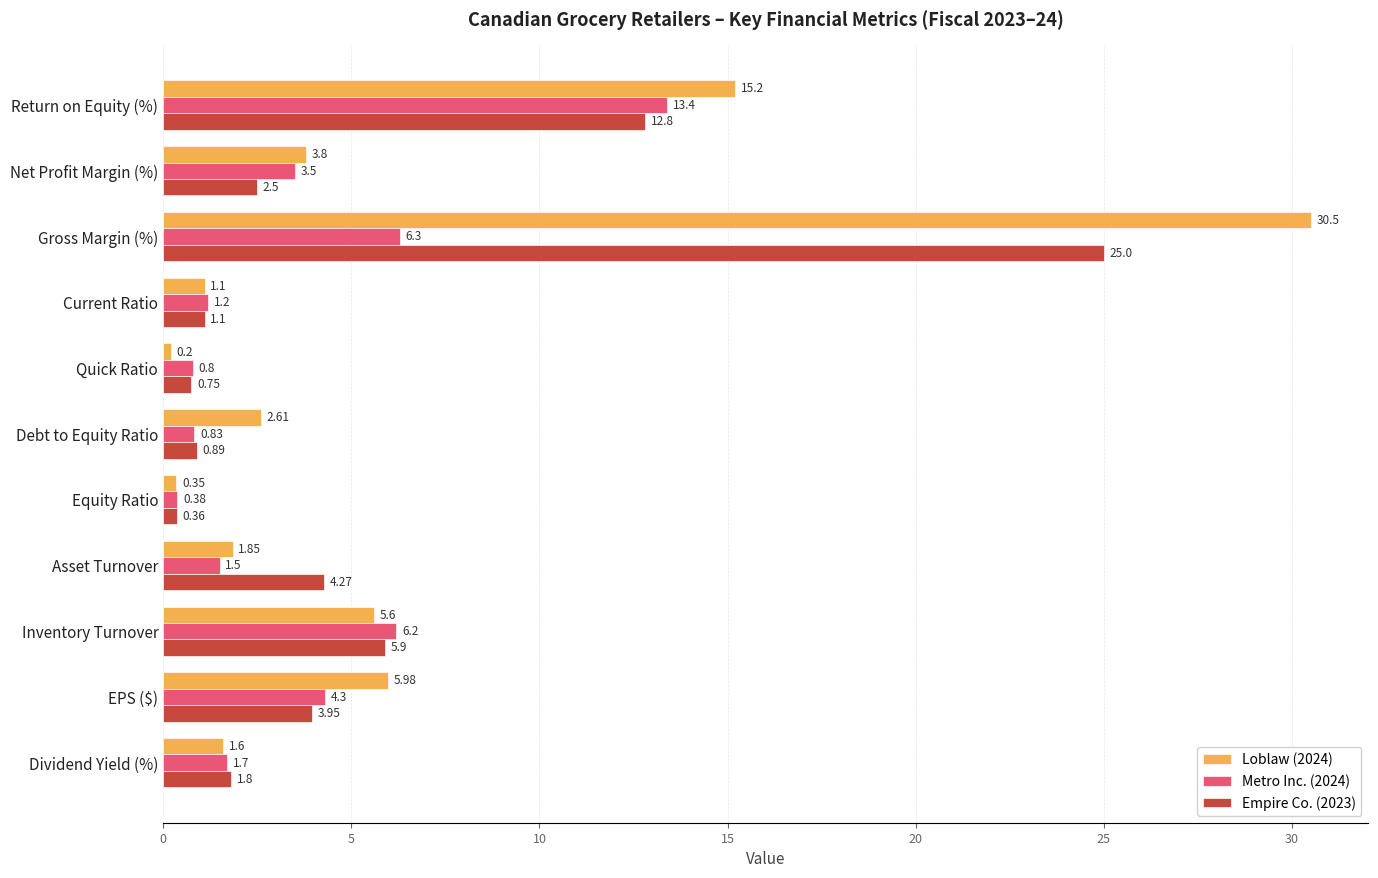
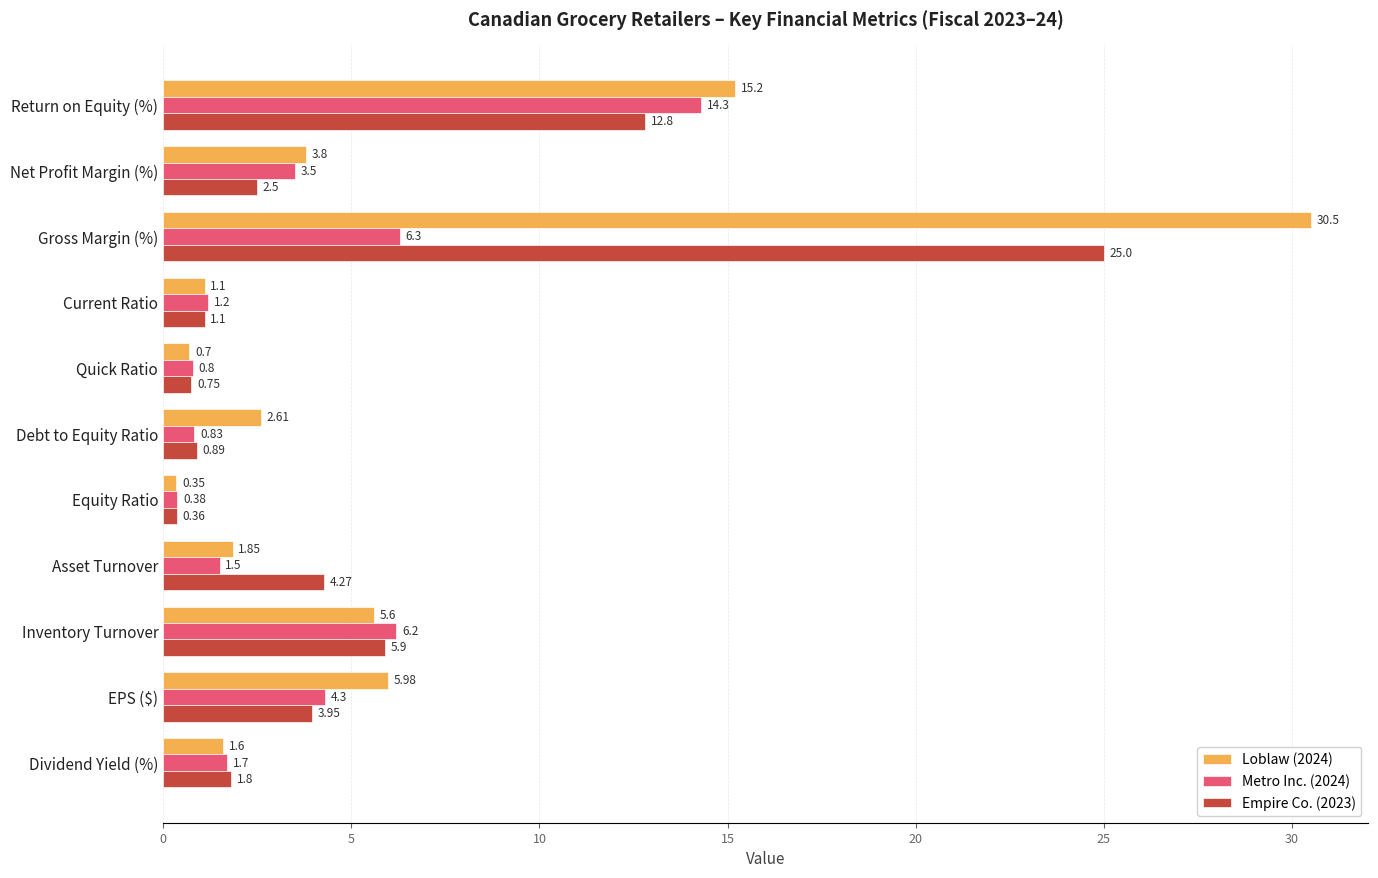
Metro Inc. (2024), Return on Equity (%): 13.4 -> 14.3
Loblaw (2024), Quick Ratio: 0.2 -> 0.7
